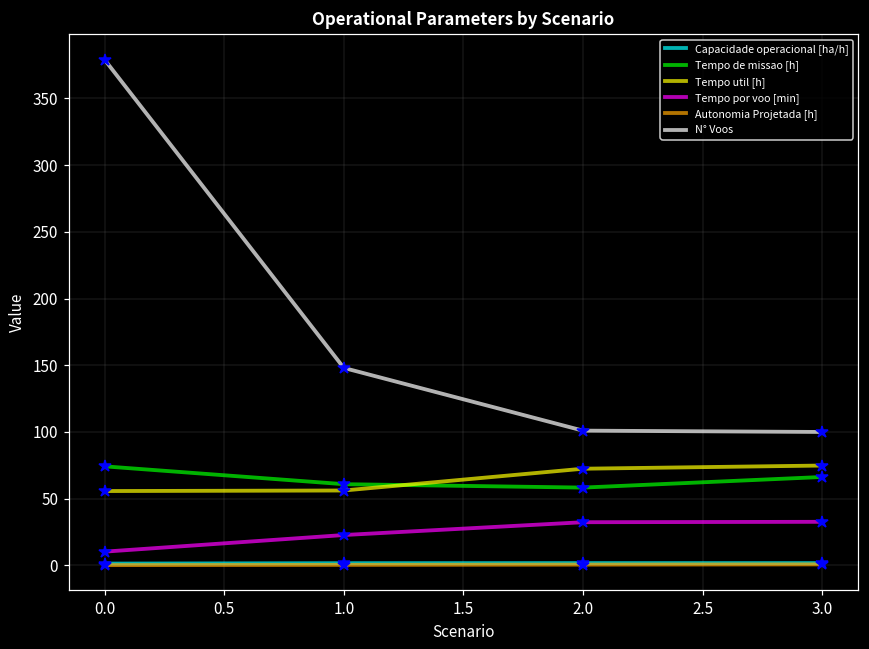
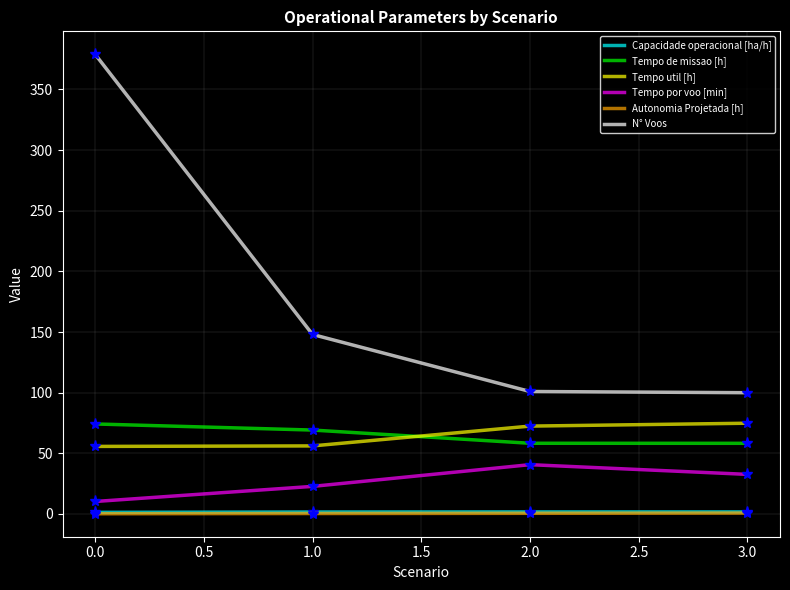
Tempo de missao [h], 1.0: 61 -> 69
Tempo por voo [min], 2.0: 32 -> 41
Tempo de missao [h], 3.0: 66 -> 58
